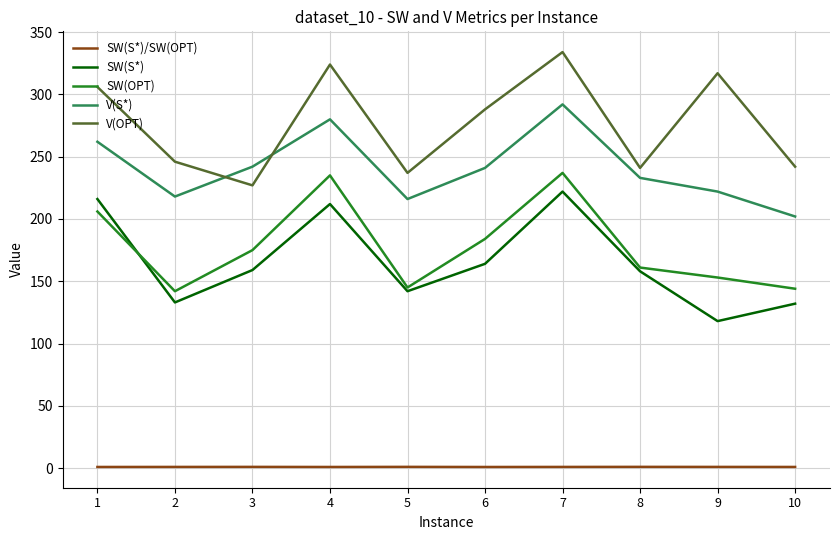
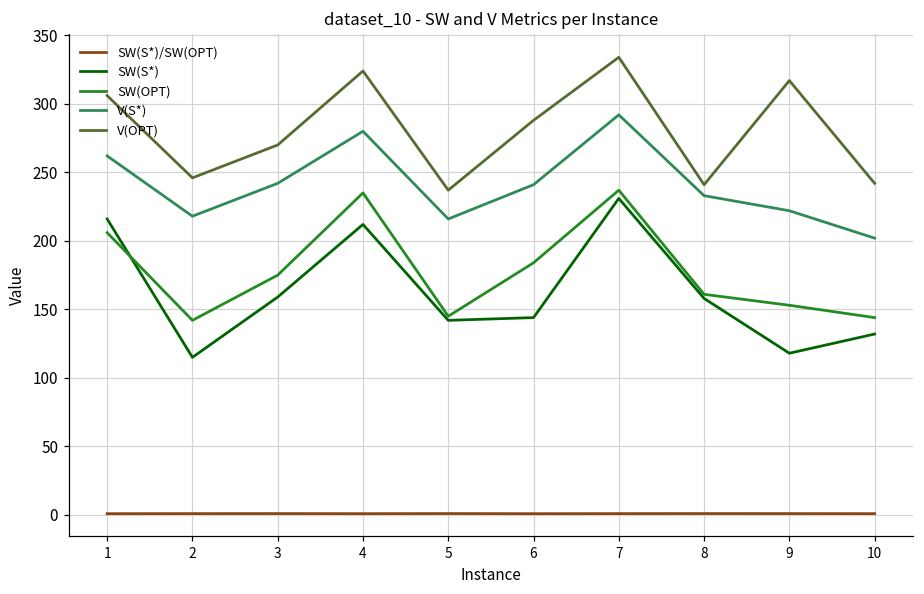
SW(S*), 2: 133 -> 115
V(OPT), 3: 227 -> 270
SW(S*), 6: 164 -> 144
SW(S*), 7: 222 -> 231
